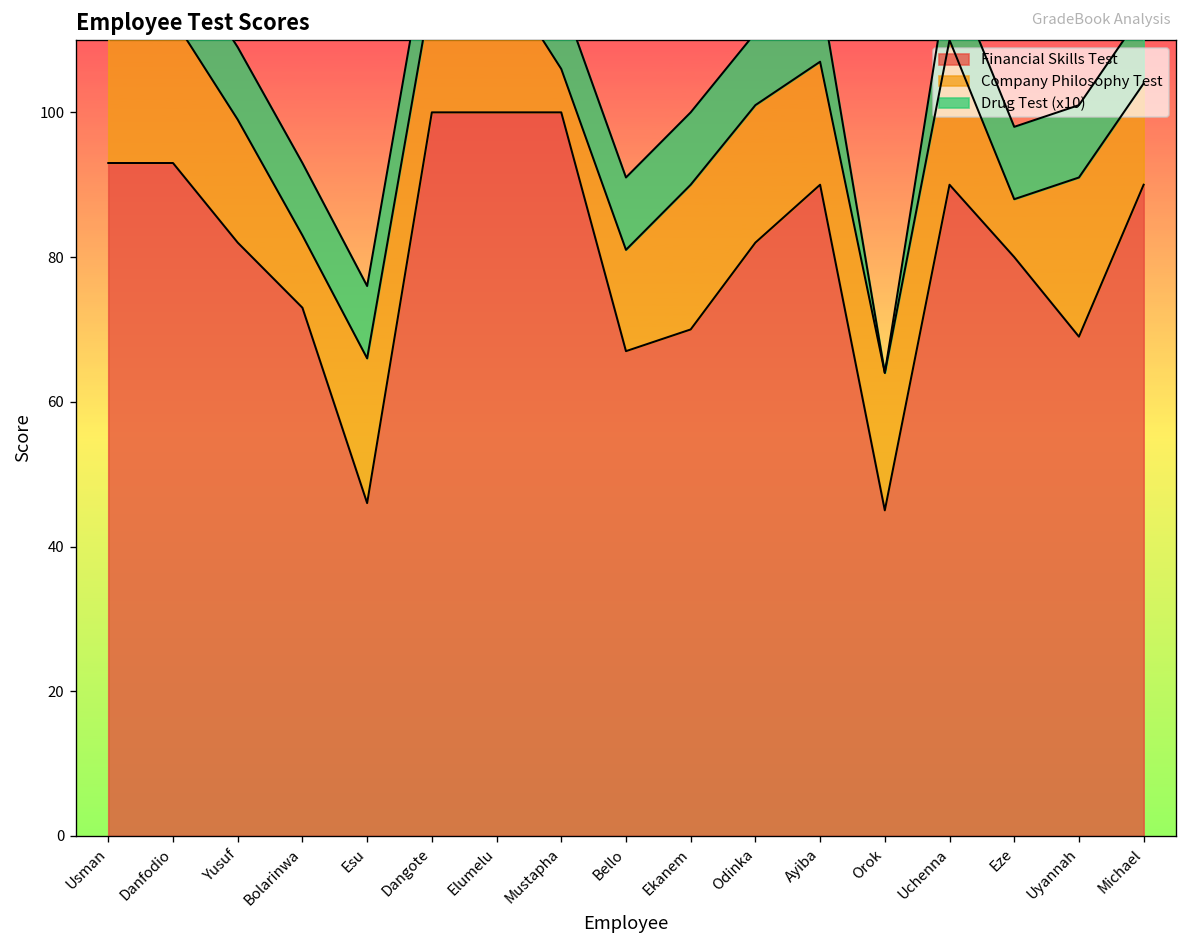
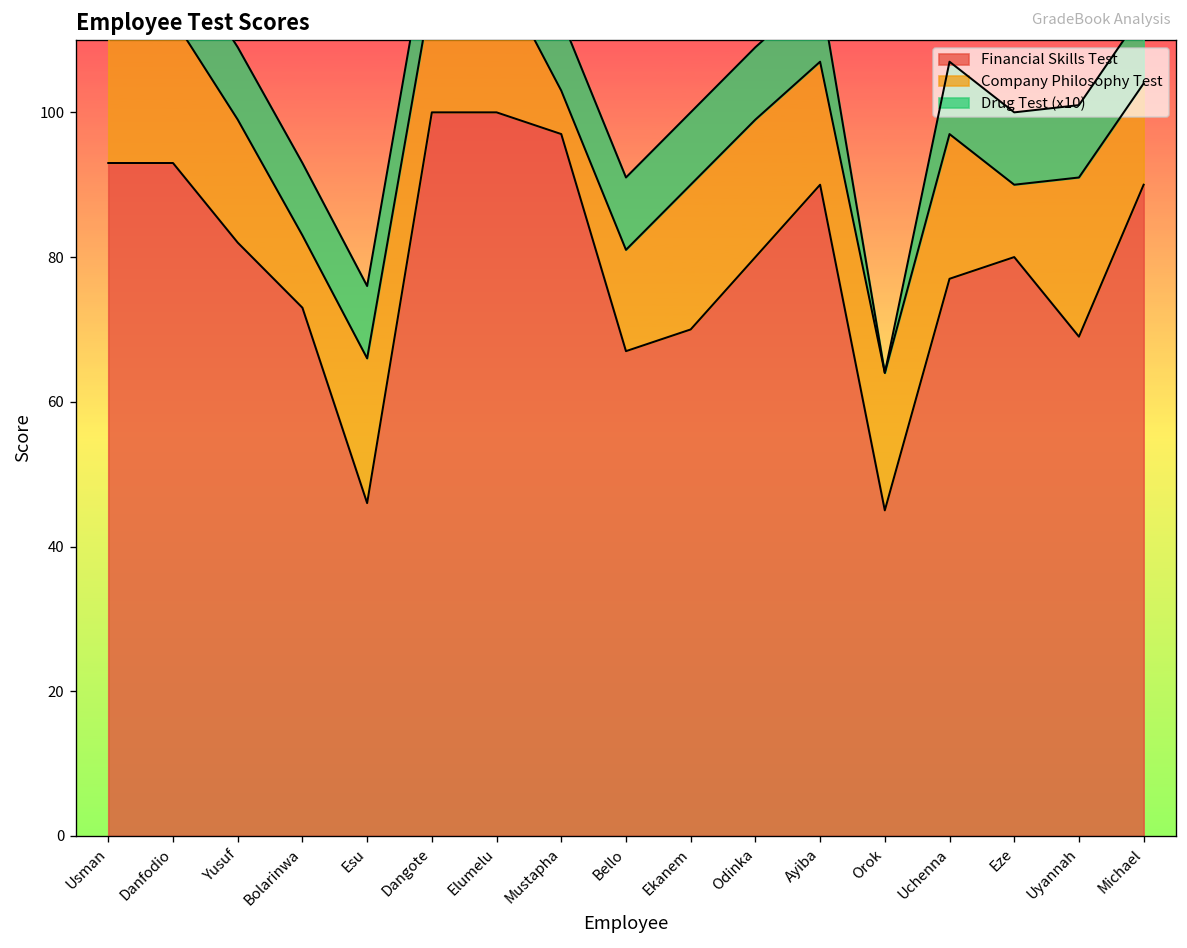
Financial Skills Test, Mustapha: 100 -> 97
Financial Skills Test, Odinka: 82 -> 80
Financial Skills Test, Uchenna: 90 -> 77
Company Philosophy Test, Eze: 8 -> 10
